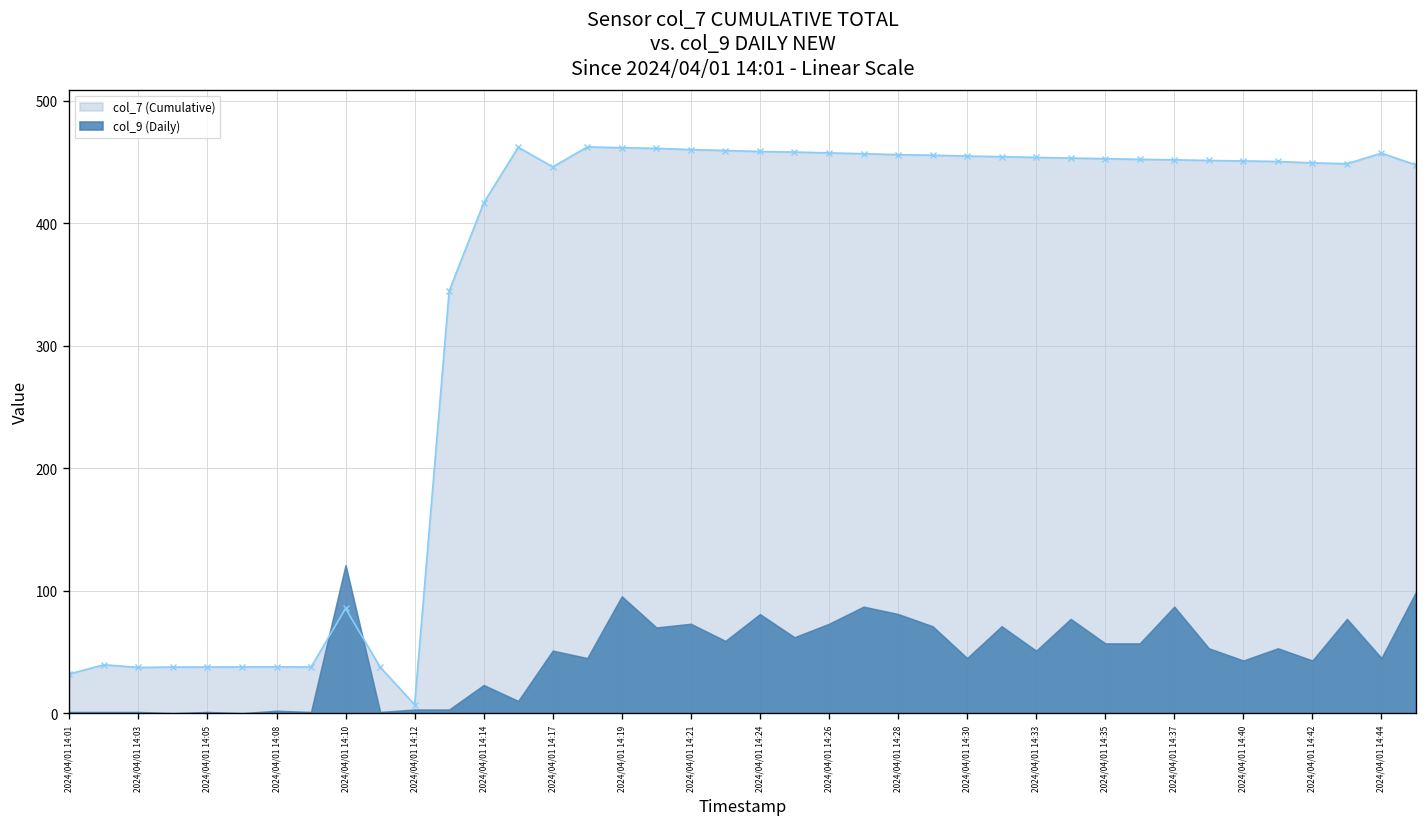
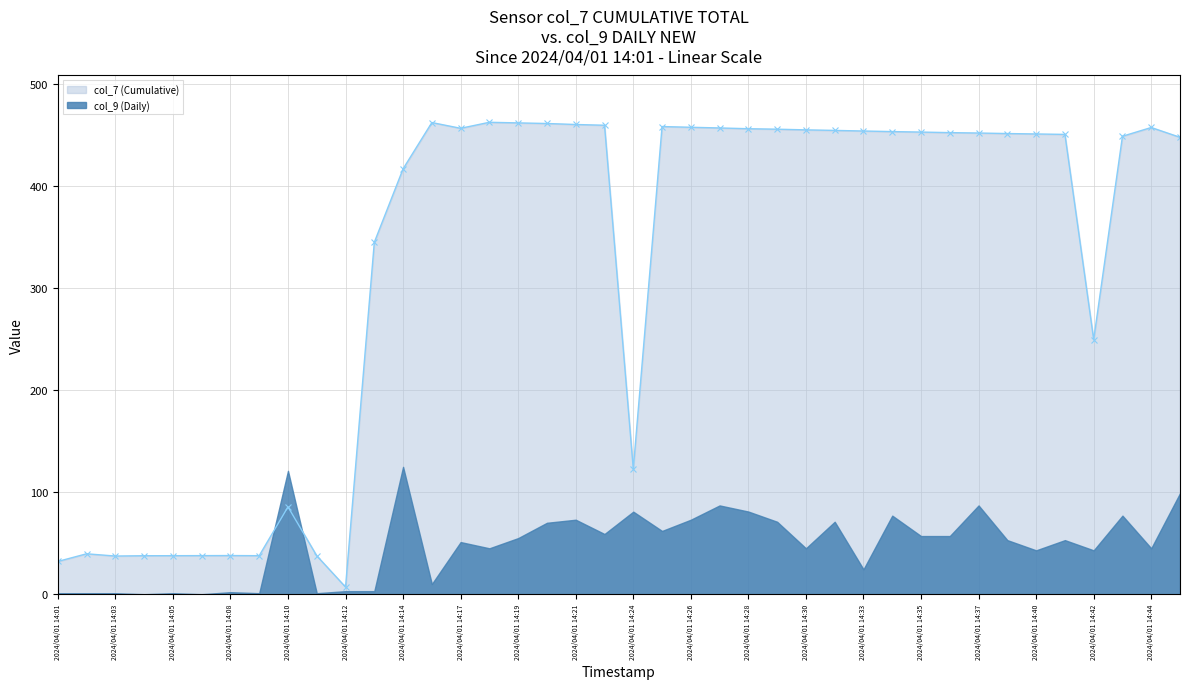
col_9 (Daily), 2024/04/01 14:14: 23 -> 125
col_7 (Cumulative), 2024/04/01 14:17: 446 -> 457
col_9 (Daily), 2024/04/01 14:19: 95 -> 55
col_7 (Cumulative), 2024/04/01 14:24: 459 -> 123
col_9 (Daily), 2024/04/01 14:33: 51 -> 24
col_7 (Cumulative), 2024/04/01 14:42: 449 -> 250
